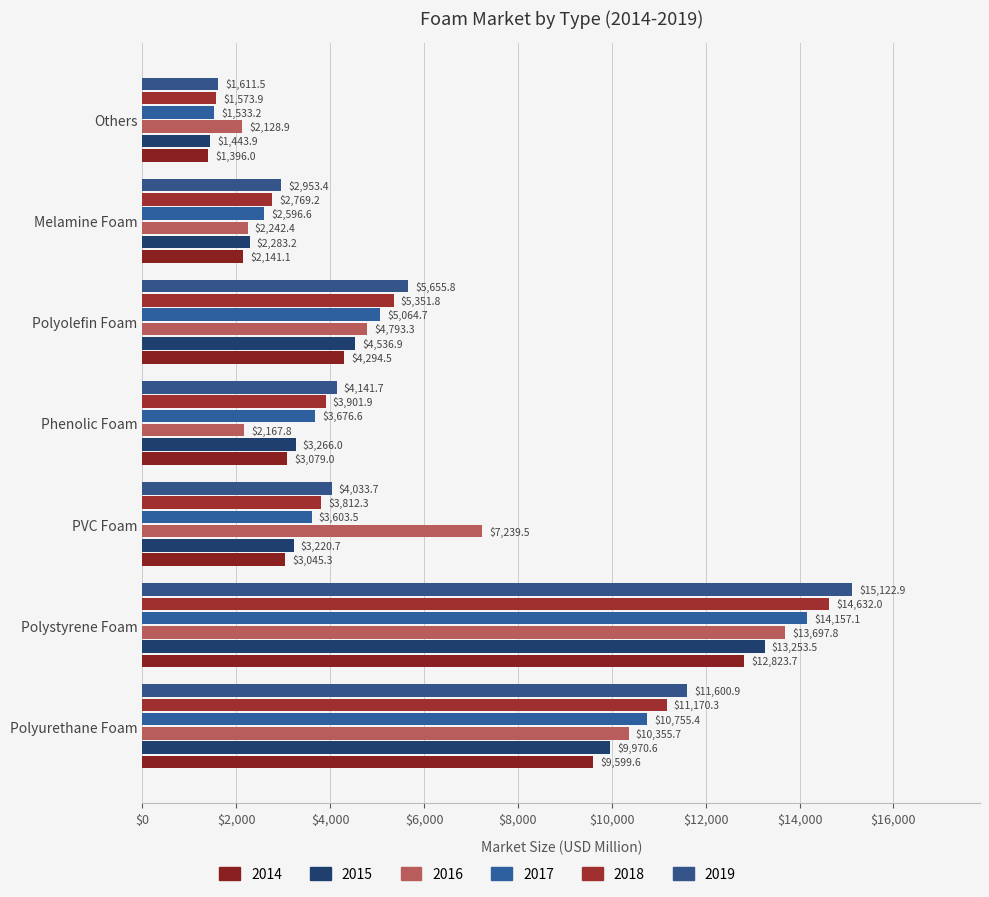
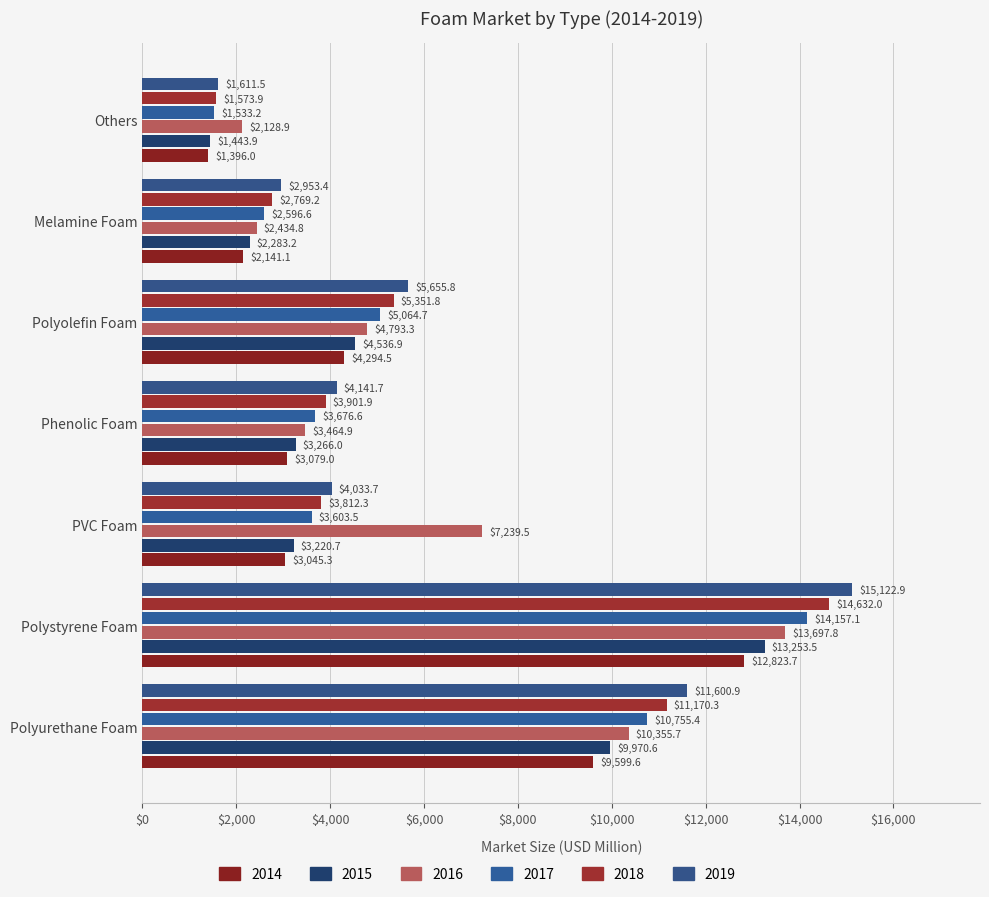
2016, Melamine Foam: $2,242.4 -> $2,434.8
2016, Phenolic Foam: $2,167.8 -> $3,464.9
